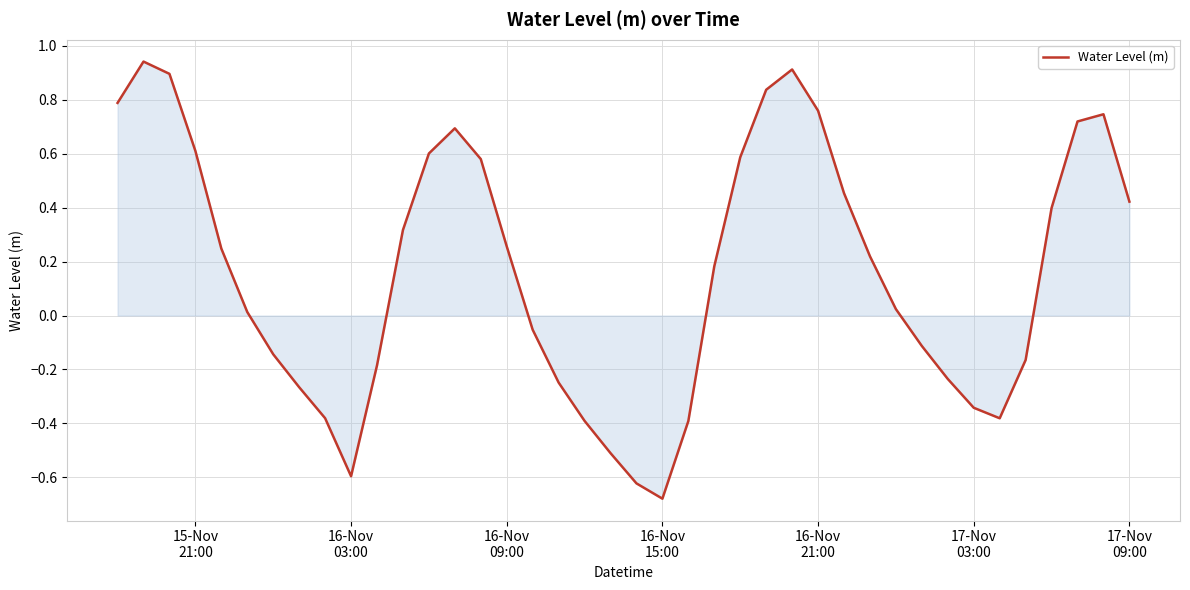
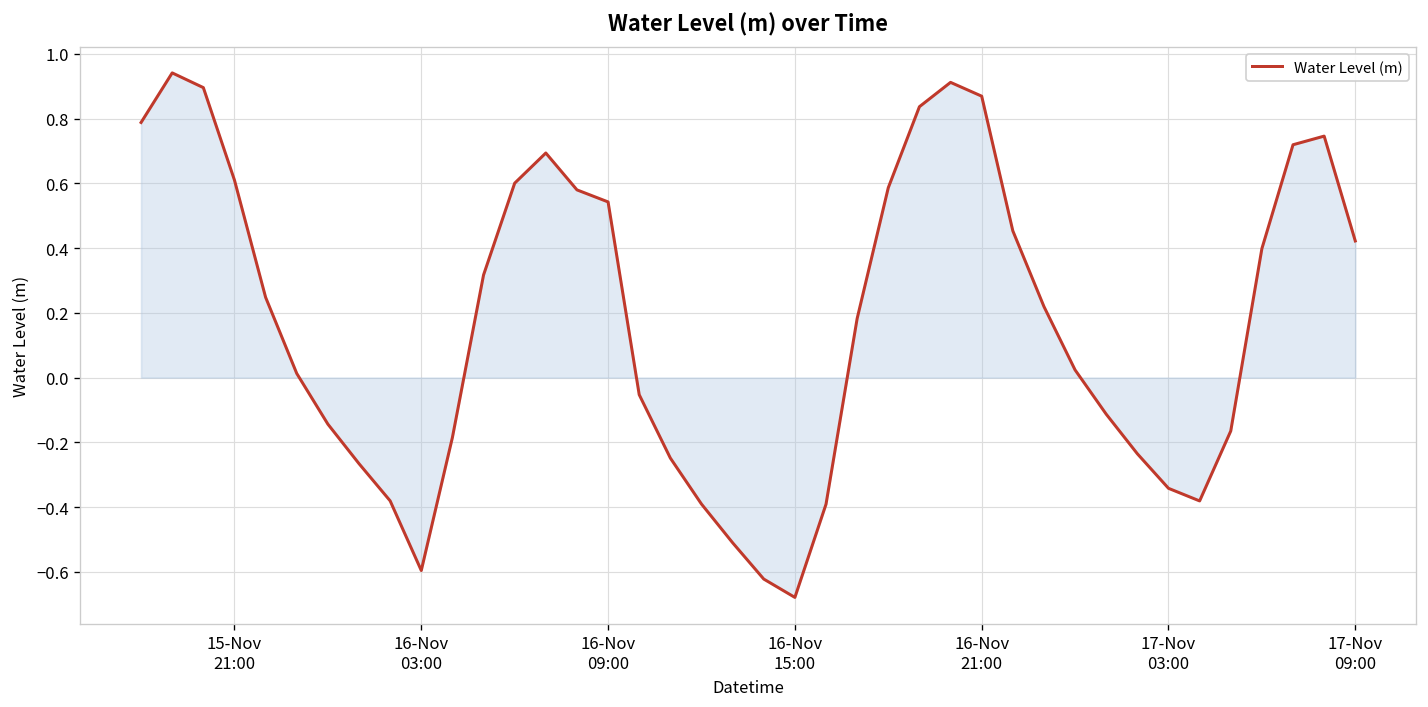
Water Level (m), 16-Nov 09:00: 0.26 -> 0.54
Water Level (m), 16-Nov 21:00: 0.76 -> 0.87
